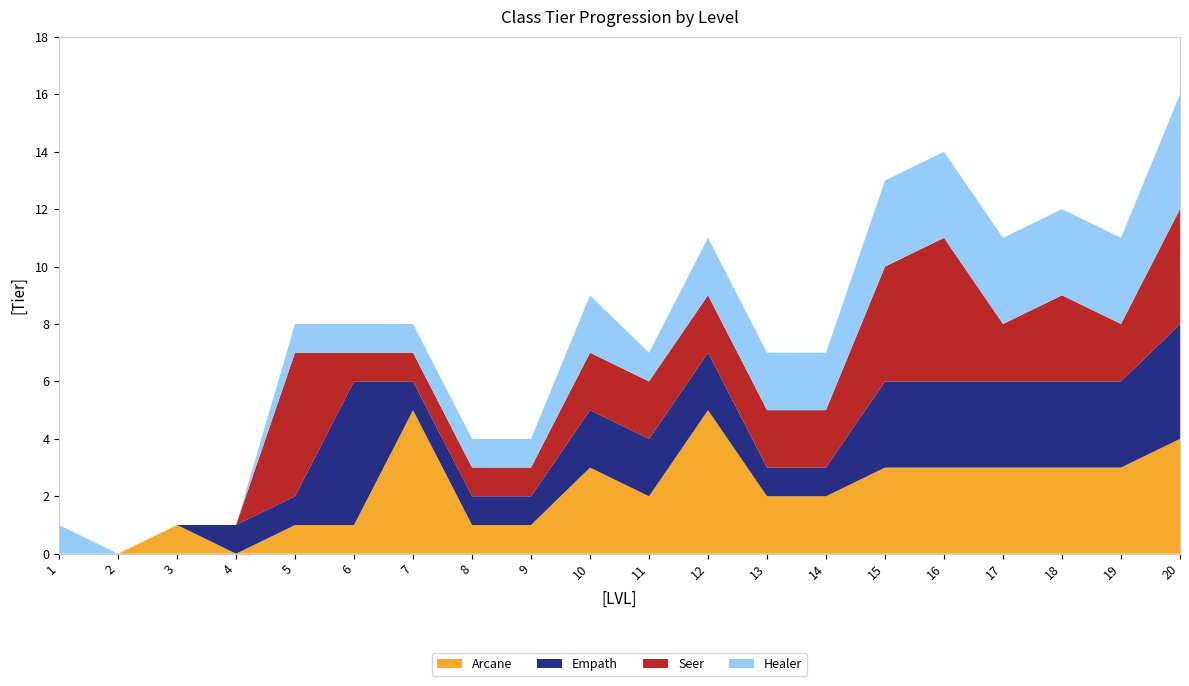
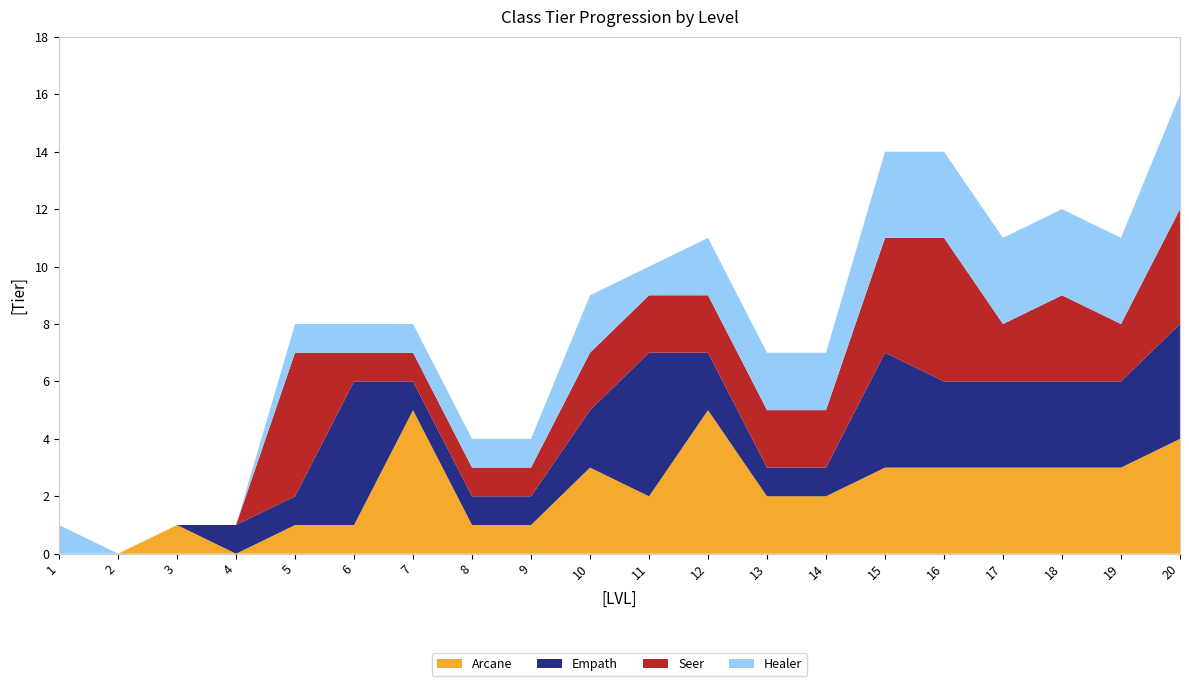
Empath, 11: 2 -> 5
Empath, 15: 3 -> 4
